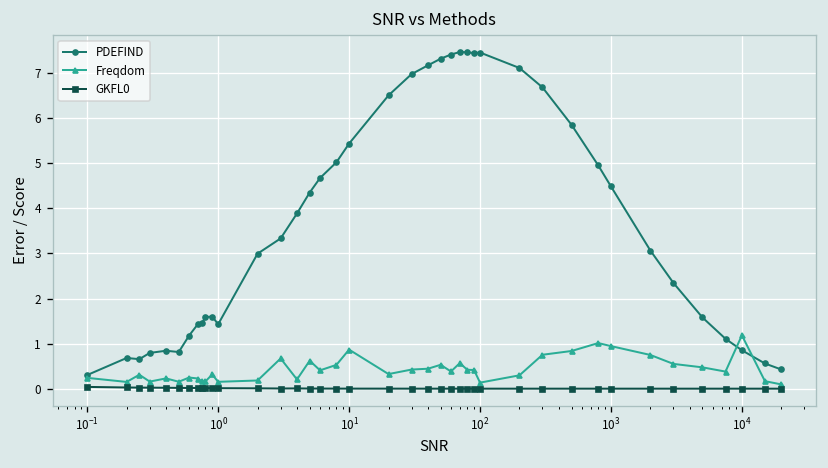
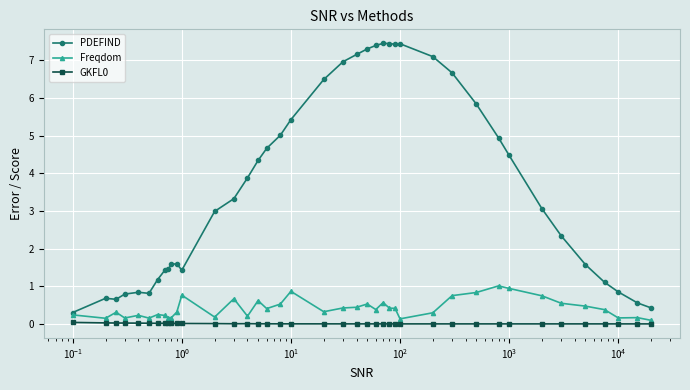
Freqdom, 10^0: 0.2 -> 0.8
Freqdom, 10^4: 1.2 -> 0.2
